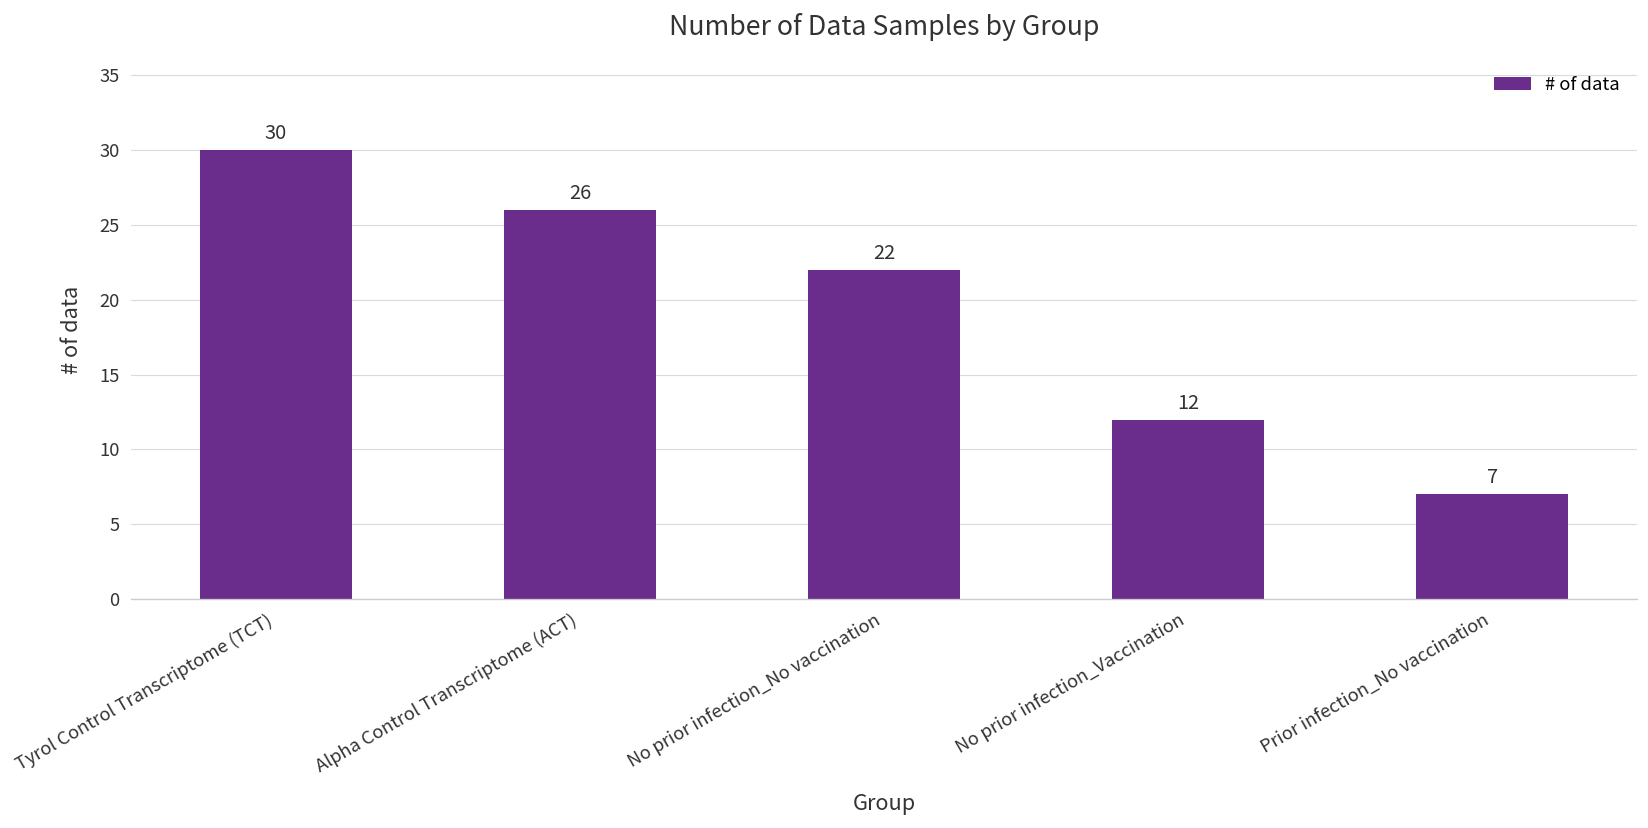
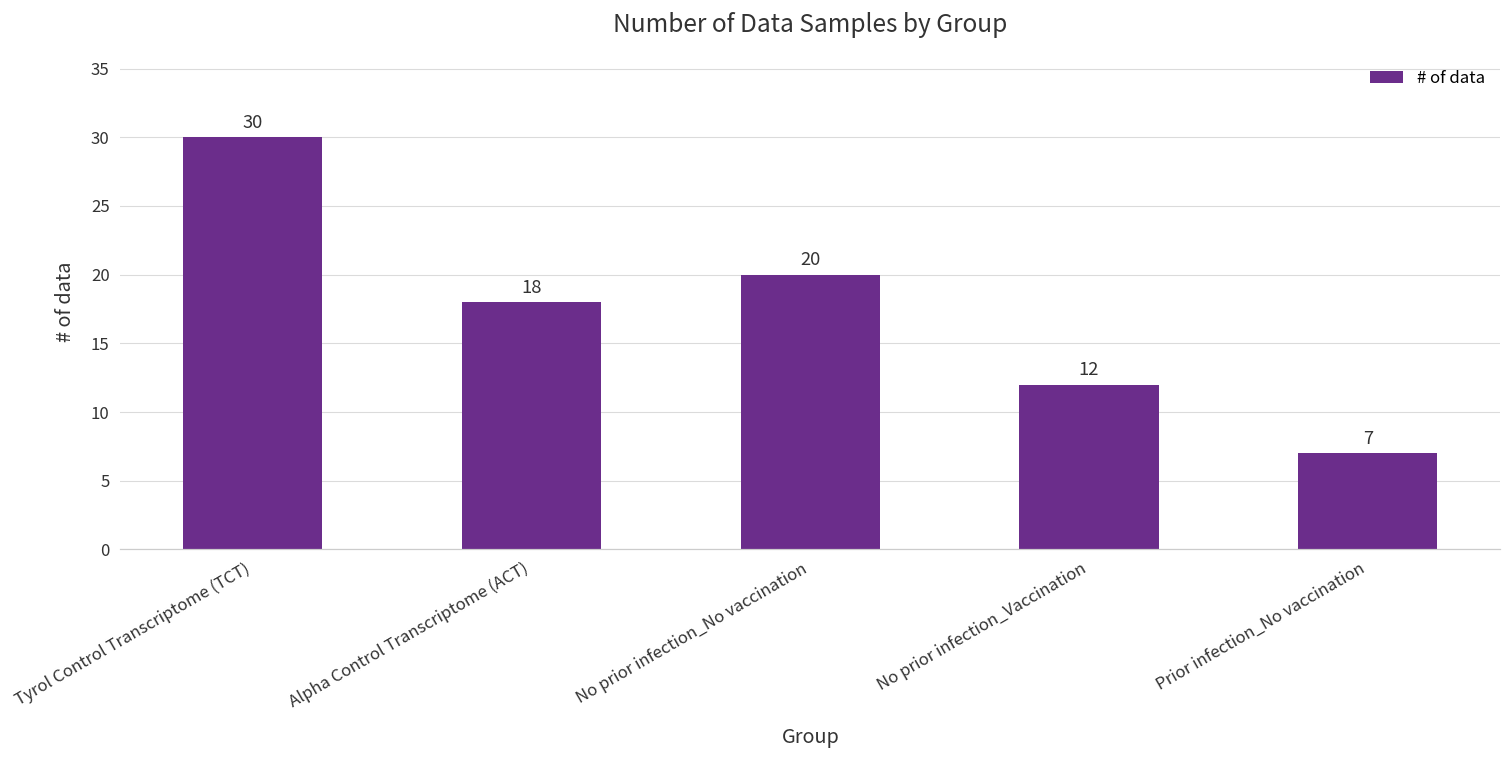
Alpha Control Transcriptome (ACT): 26 -> 18
No prior infection_No vaccination: 22 -> 20
